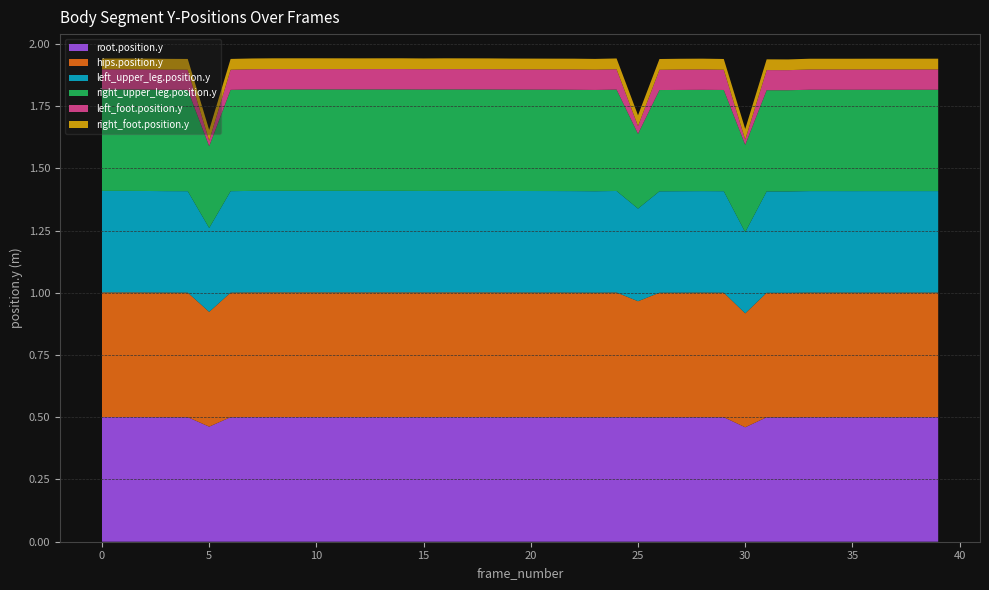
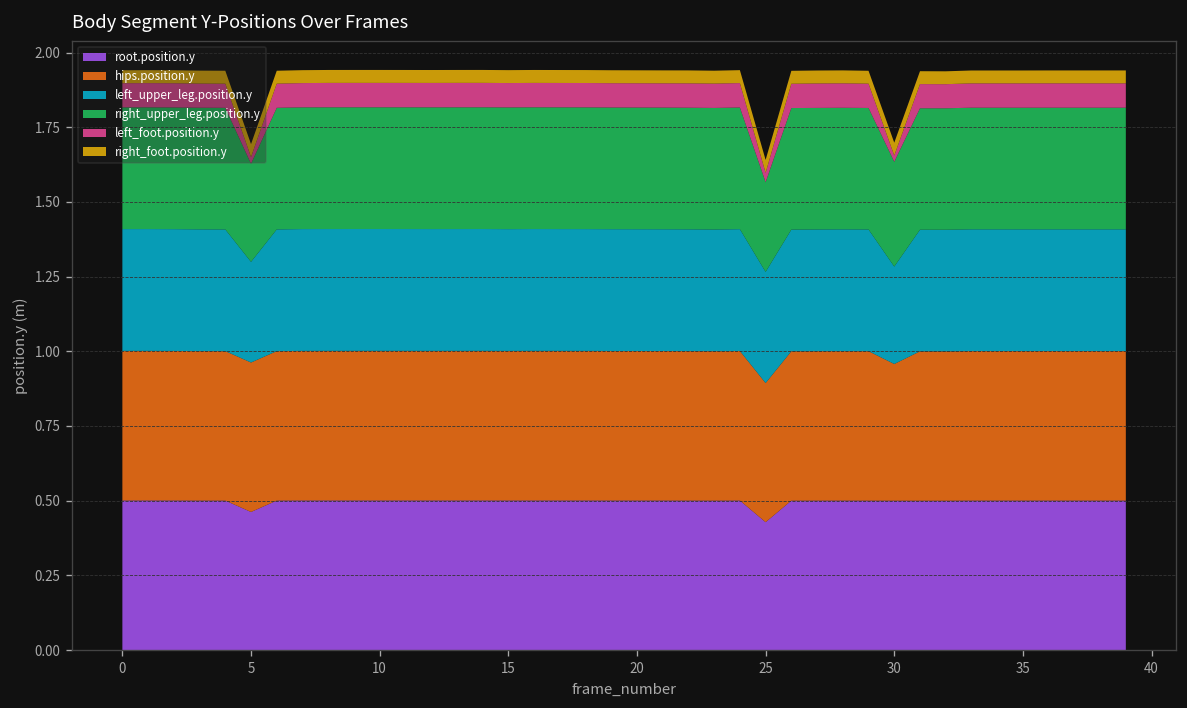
hips.position.y, 5: 0.46 -> 0.50
root.position.y, 25: 0.50 -> 0.43
root.position.y, 30: 0.46 -> 0.50
